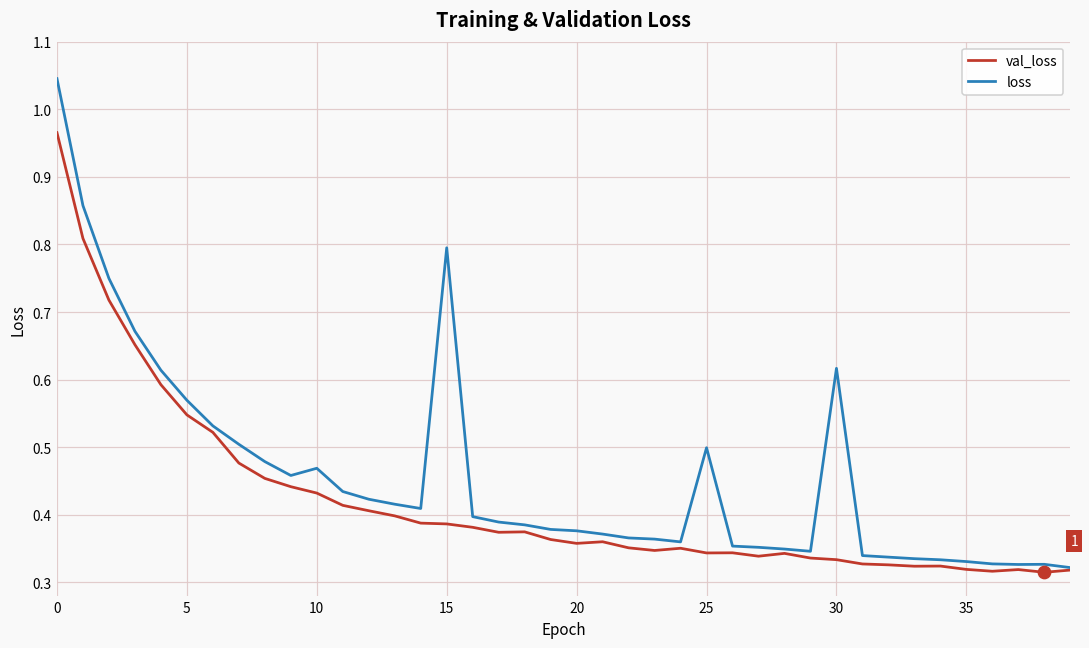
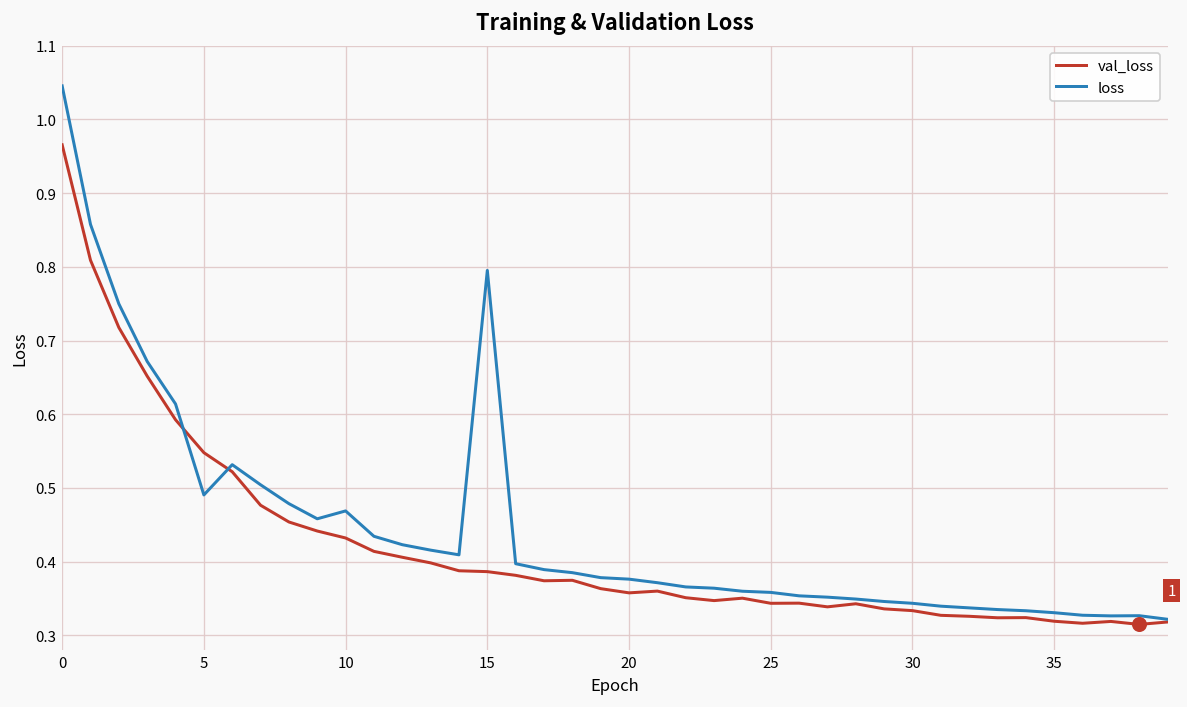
loss, 5: 0.57 -> 0.49
loss, 25: 0.50 -> 0.36
loss, 30: 0.62 -> 0.34
